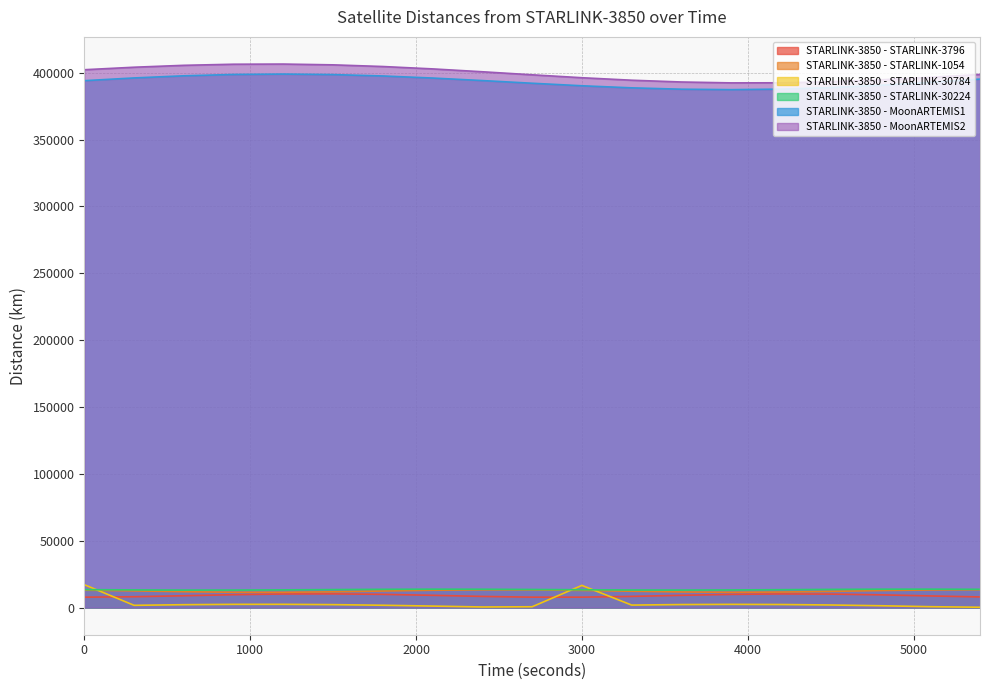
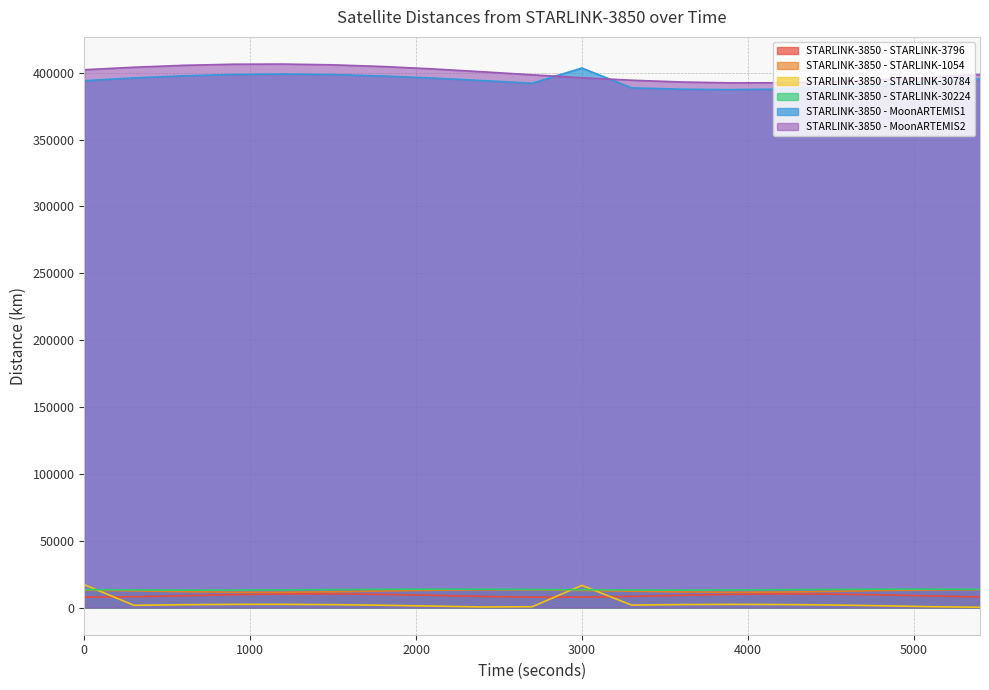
STARLINK-3850 - MoonARTEMIS1, 3000: 390000 -> 404000
